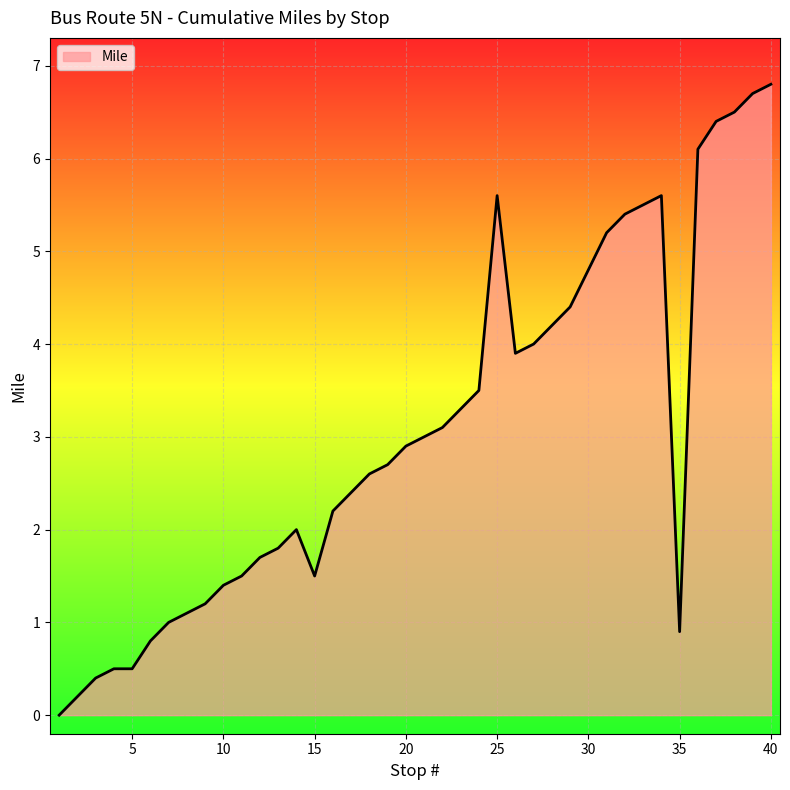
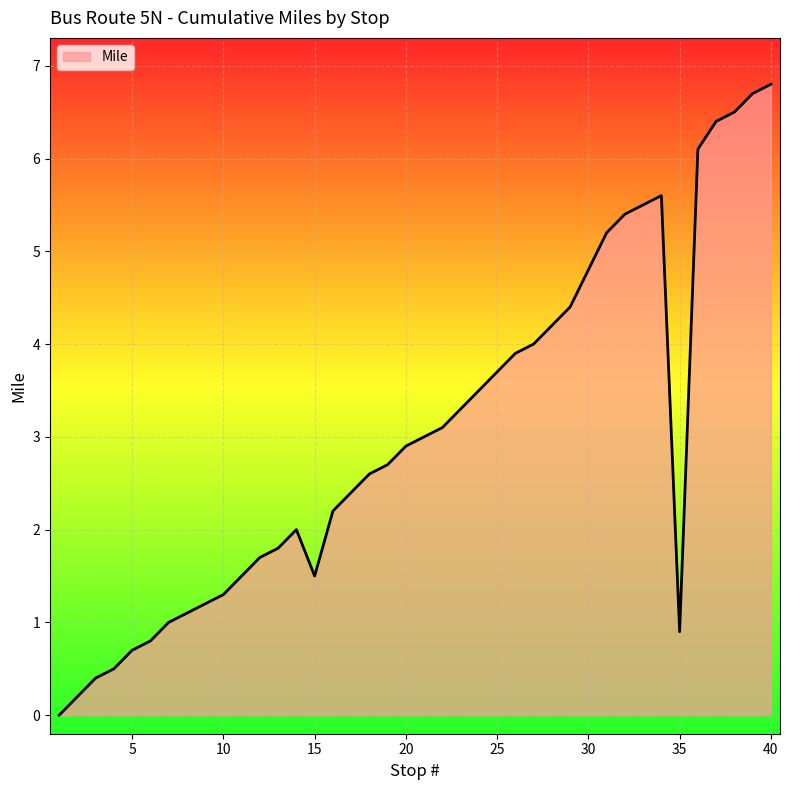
5: 0.5 -> 0.7
10: 1.4 -> 1.3
25: 5.6 -> 3.7
